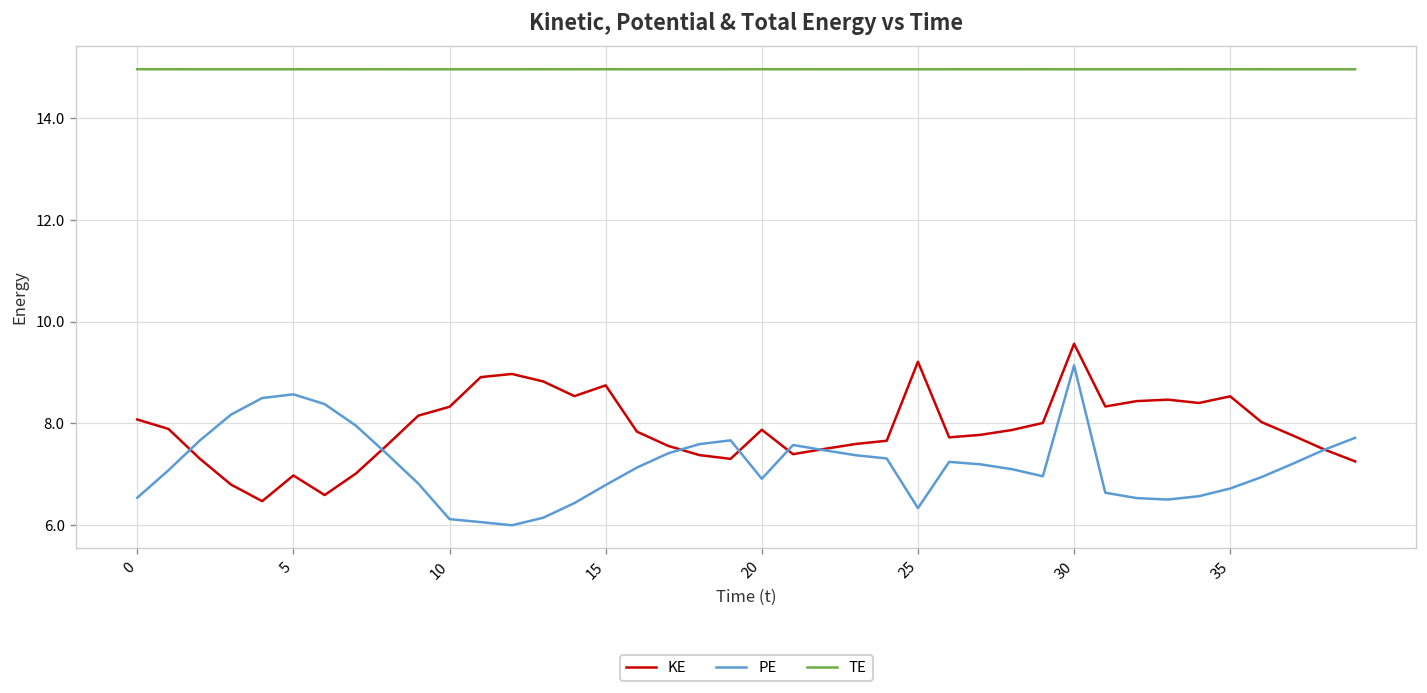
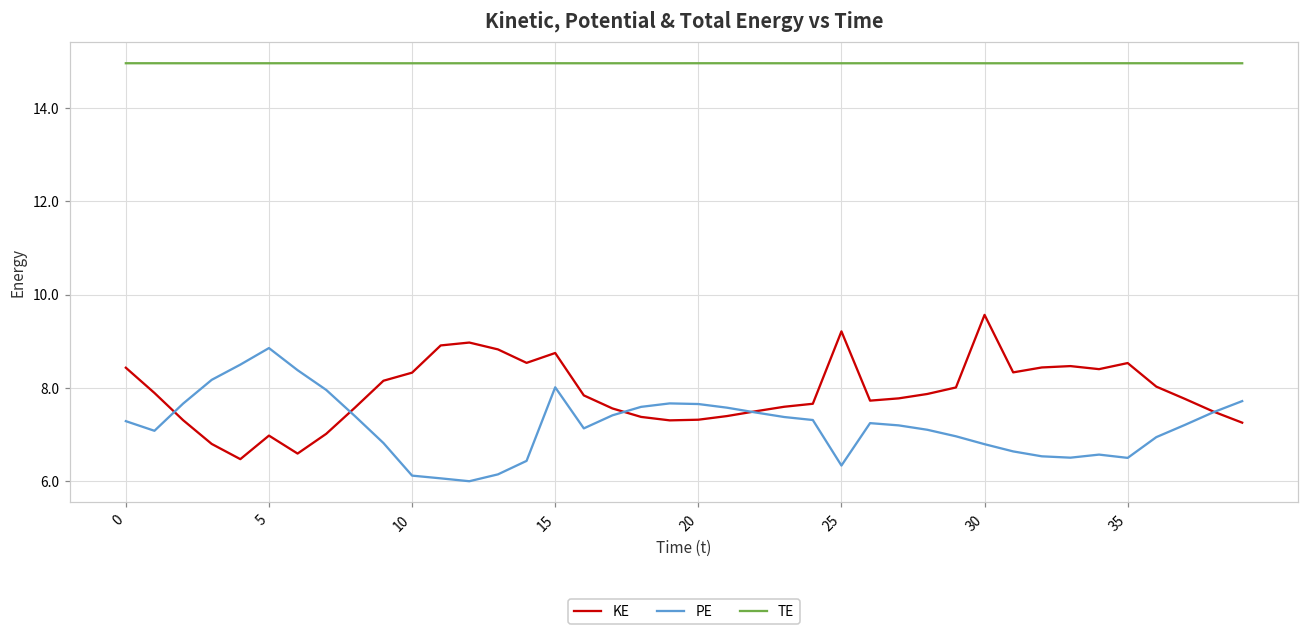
KE, 0: 8.1 -> 8.4
PE, 0: 6.5 -> 7.3
PE, 5: 8.6 -> 8.9
PE, 15: 6.8 -> 8.0
KE, 20: 7.9 -> 7.3
PE, 20: 6.9 -> 7.7
PE, 30: 9.1 -> 6.8
PE, 35: 6.7 -> 6.5
